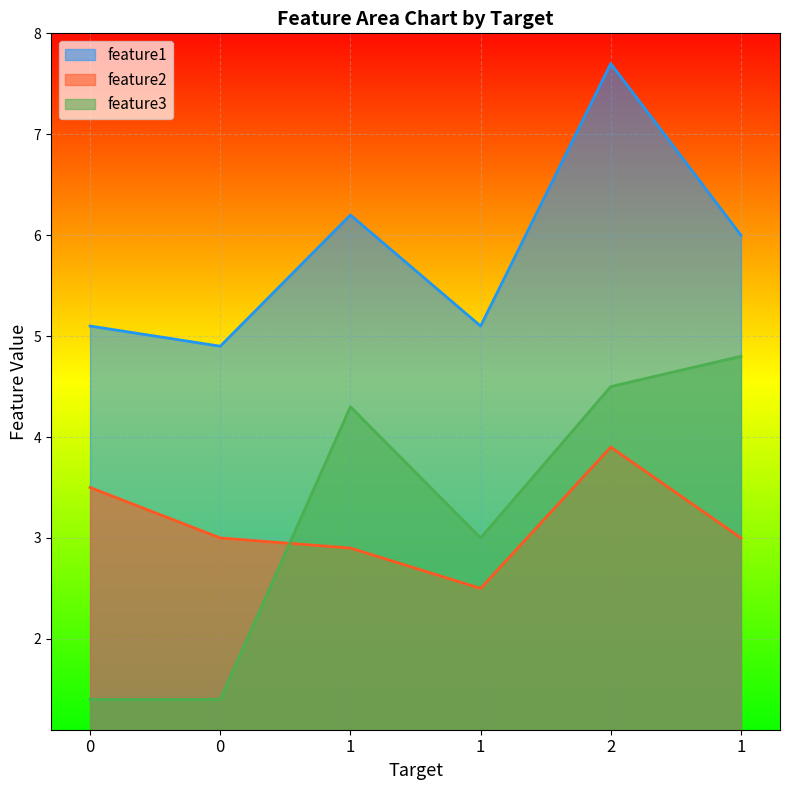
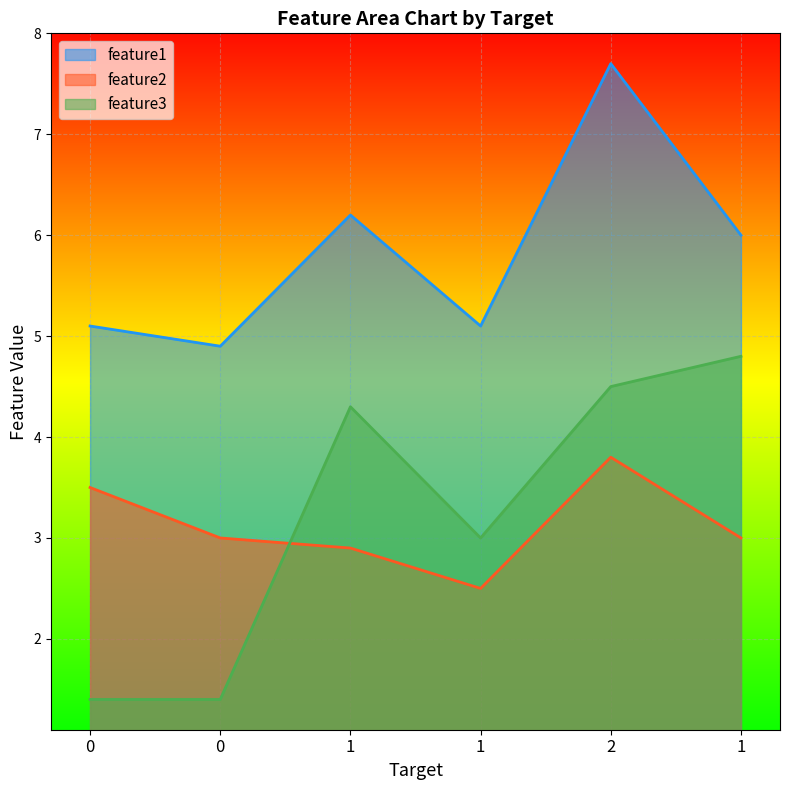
feature2, 2: 3.9 -> 3.8
